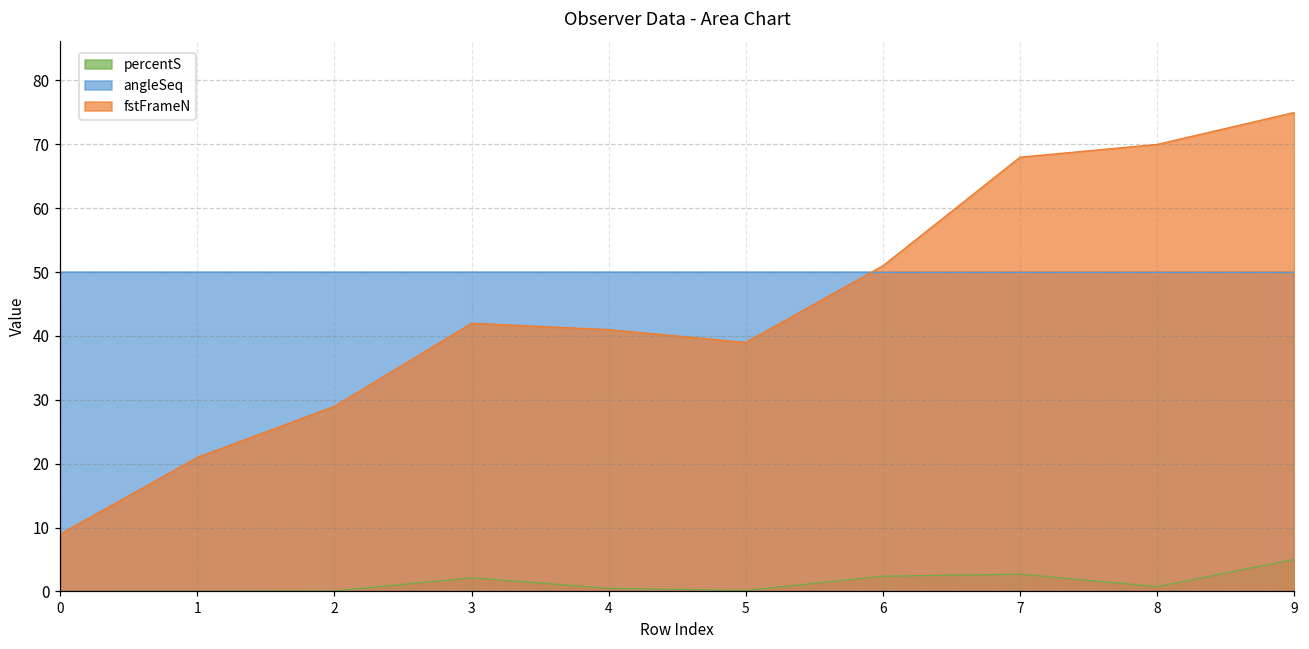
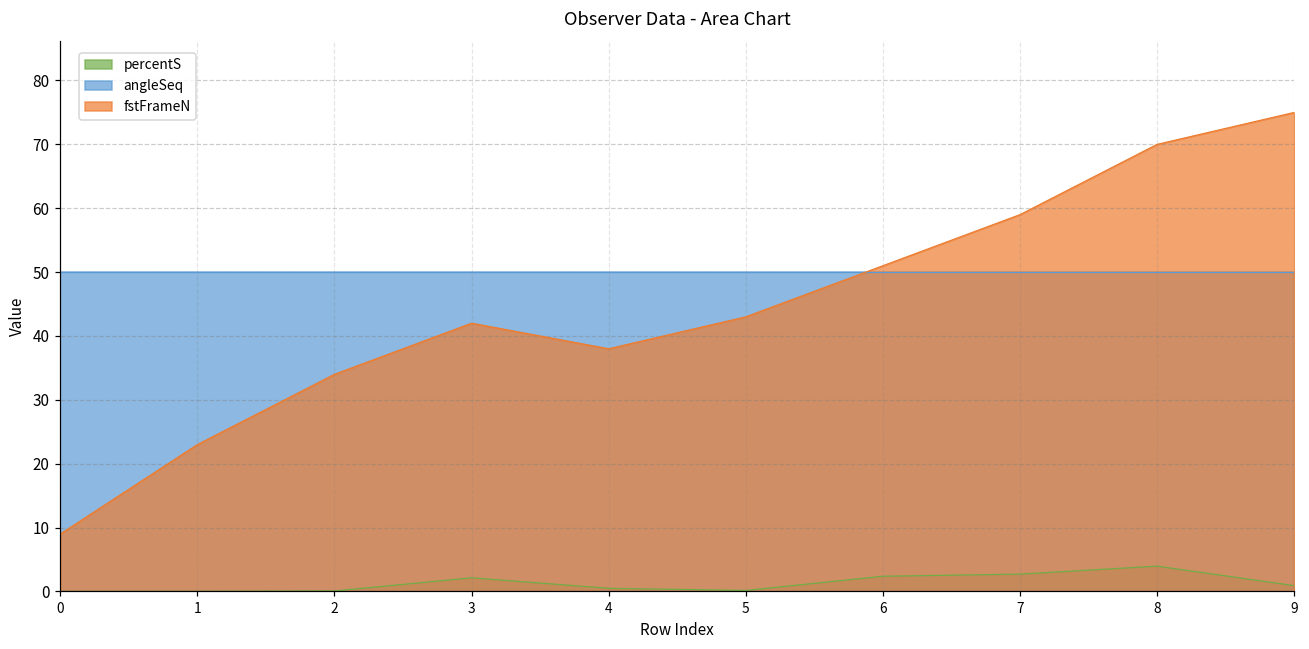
fstFrameN, 1: 21 -> 23
fstFrameN, 2: 29 -> 34
fstFrameN, 4: 41 -> 38
fstFrameN, 5: 39 -> 43
fstFrameN, 7: 68 -> 59
percentS, 8: 1 -> 4
percentS, 9: 5 -> 1
